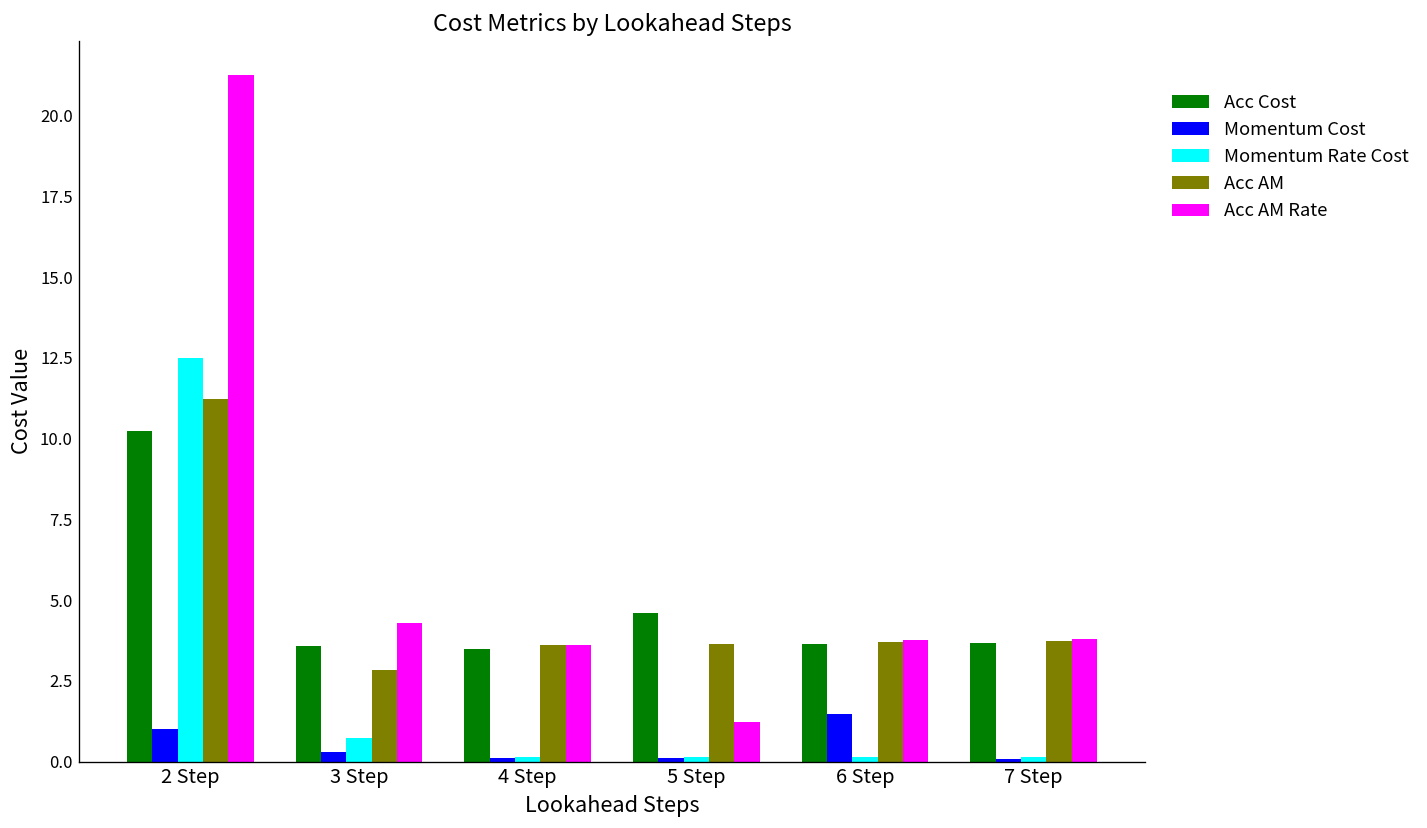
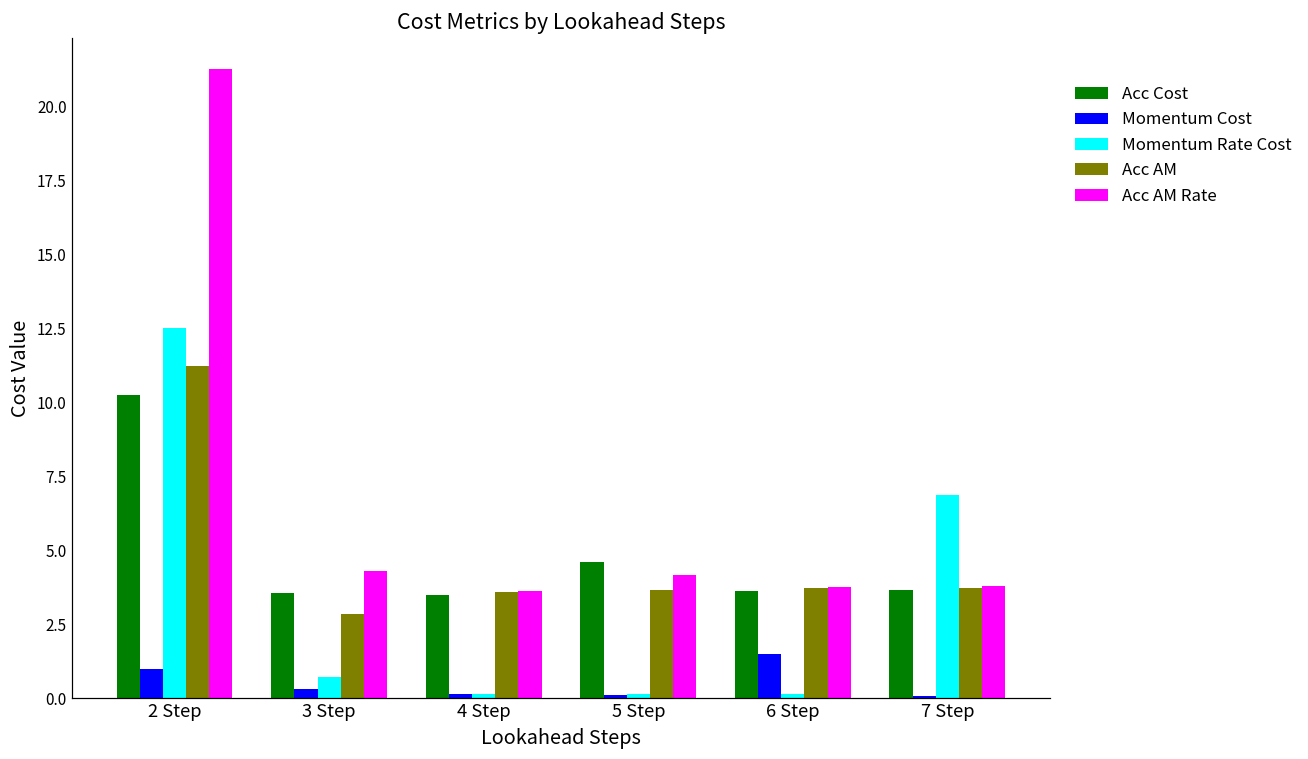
Acc AM Rate, 5 Step: 1.2 -> 4.1
Momentum Rate Cost, 7 Step: 0.1 -> 6.9
